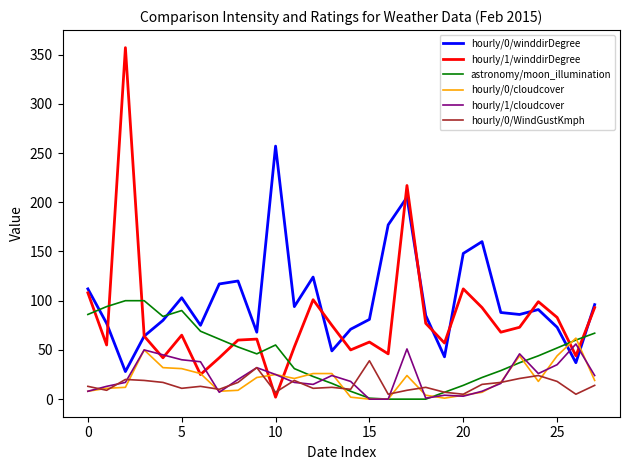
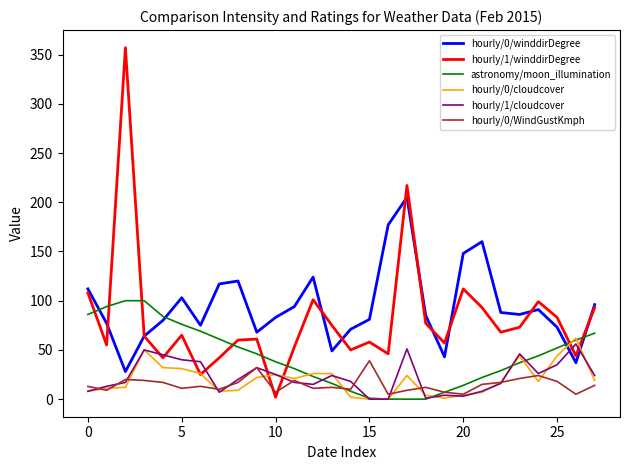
astronomy/moon_illumination, 5: 90 -> 80
hourly/0/winddirDegree, 10: 260 -> 80
astronomy/moon_illumination, 10: 60 -> 40
